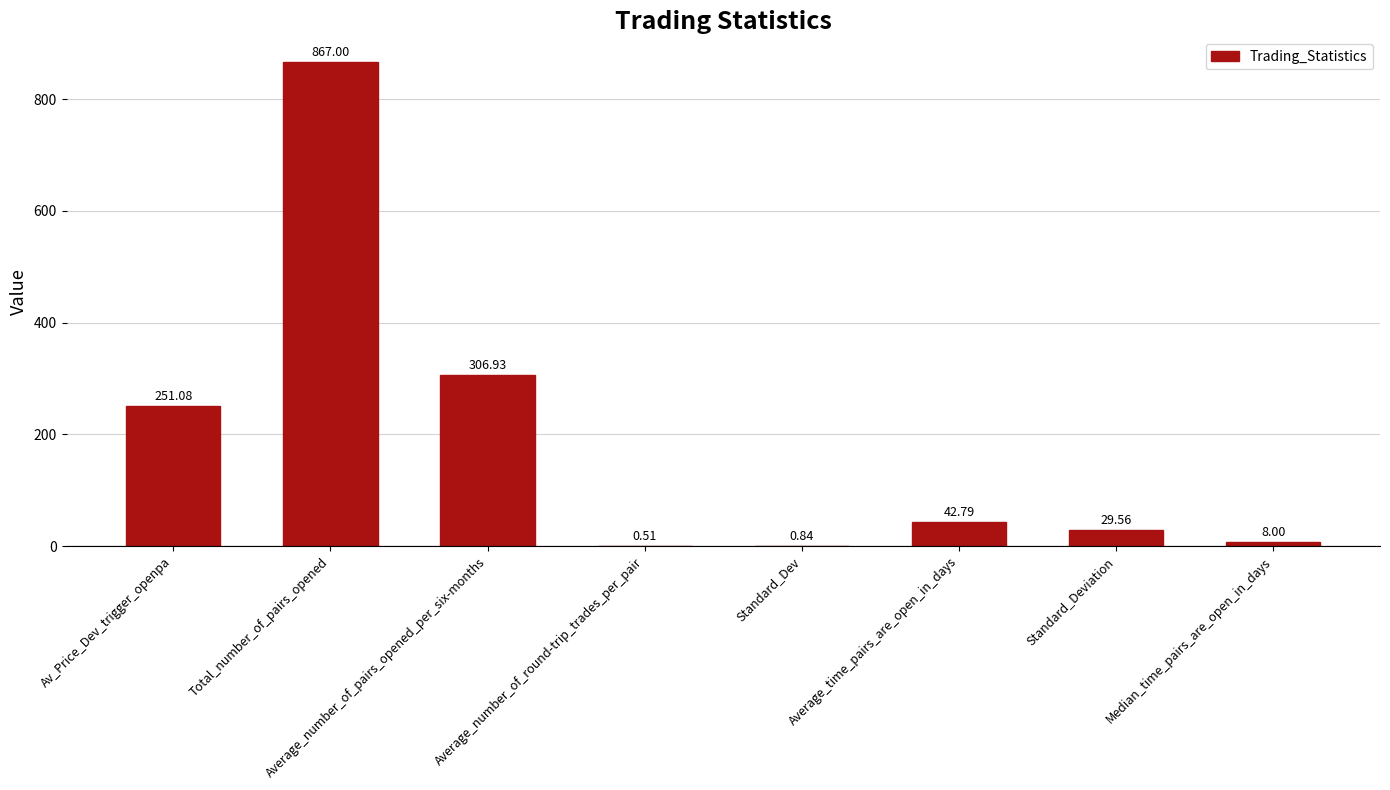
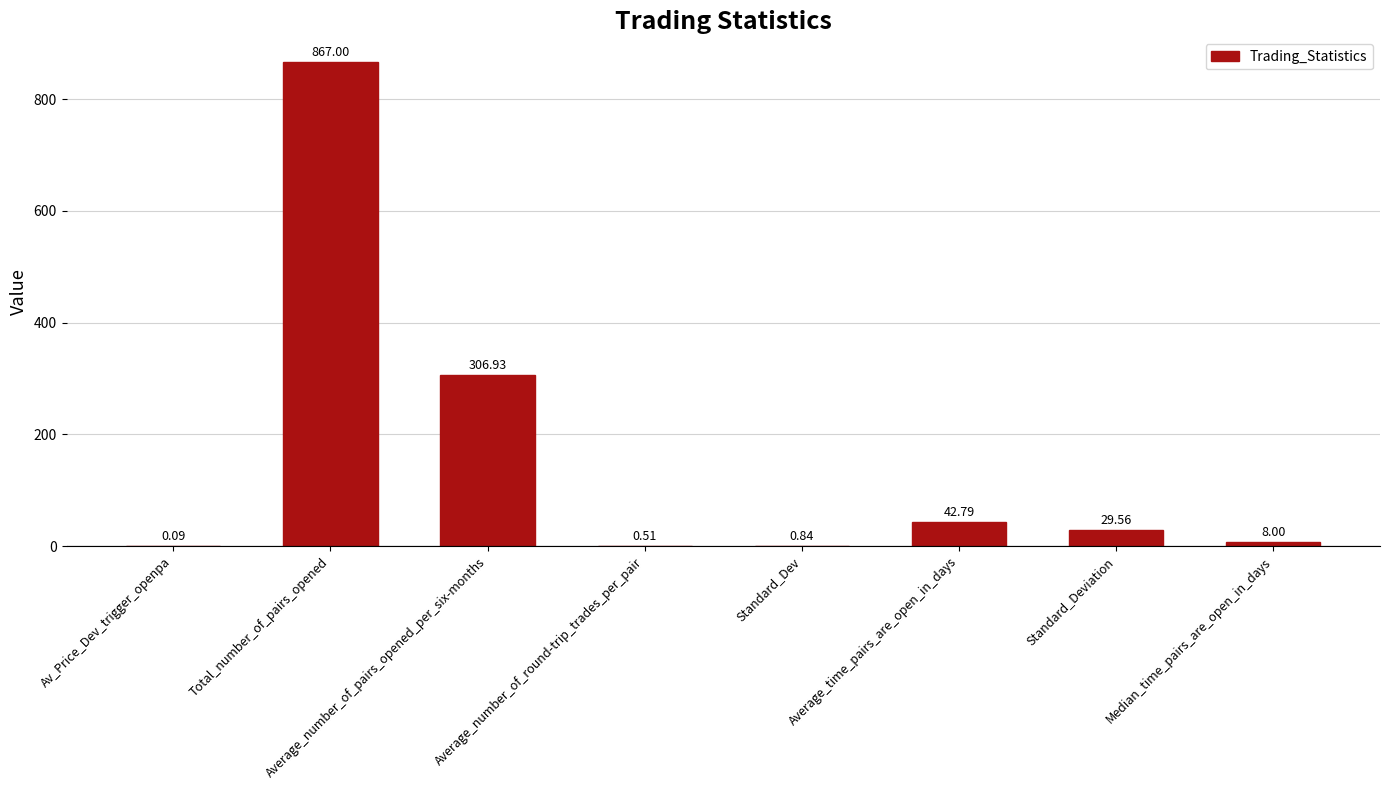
Av_Price_Dev_trigger_openpa: 251.08 -> 0.09
